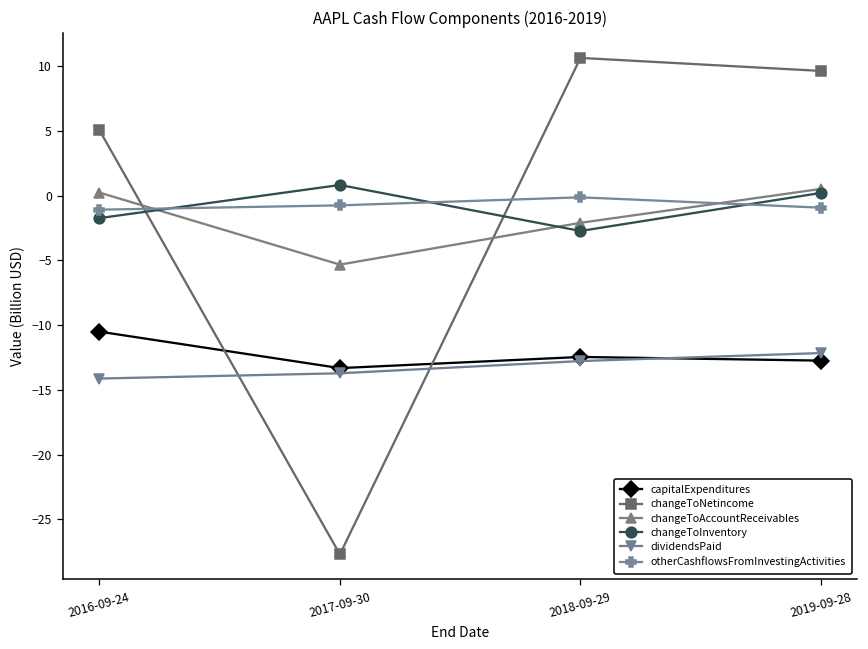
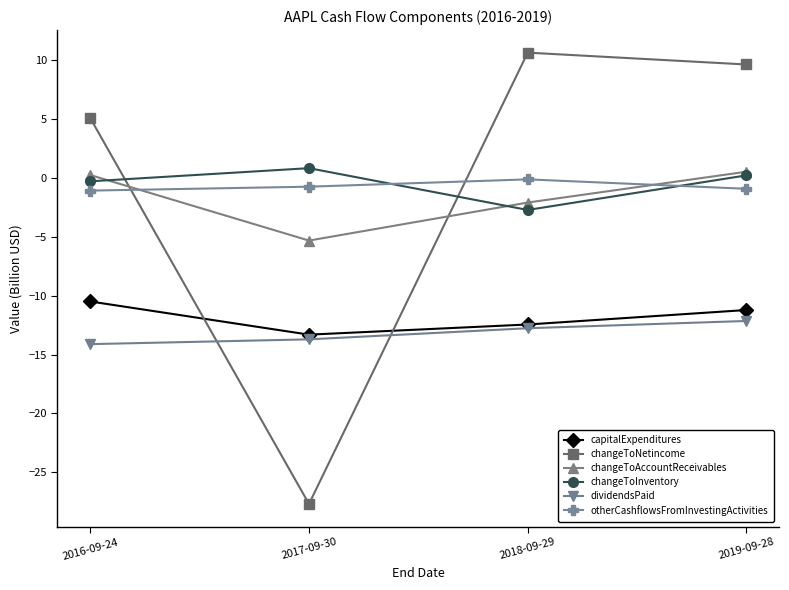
changeToInventory, 2016-09-24: -1.7 -> -0.3
capitalExpenditures, 2019-09-28: -12.7 -> -11.2
